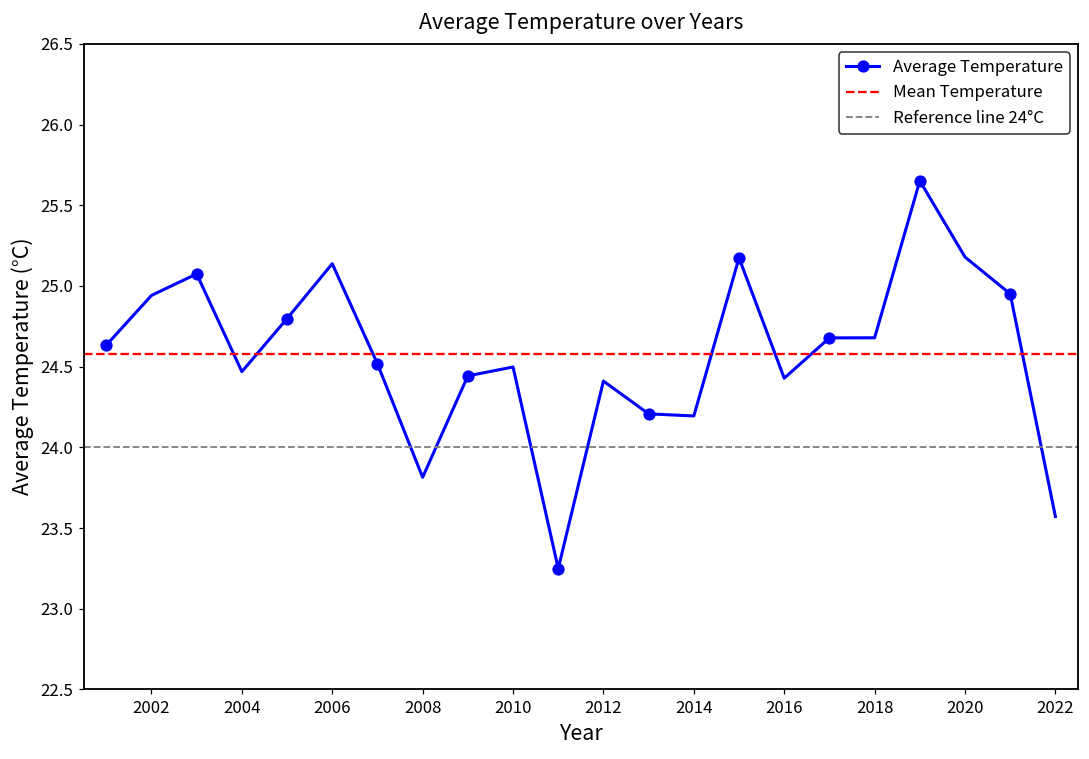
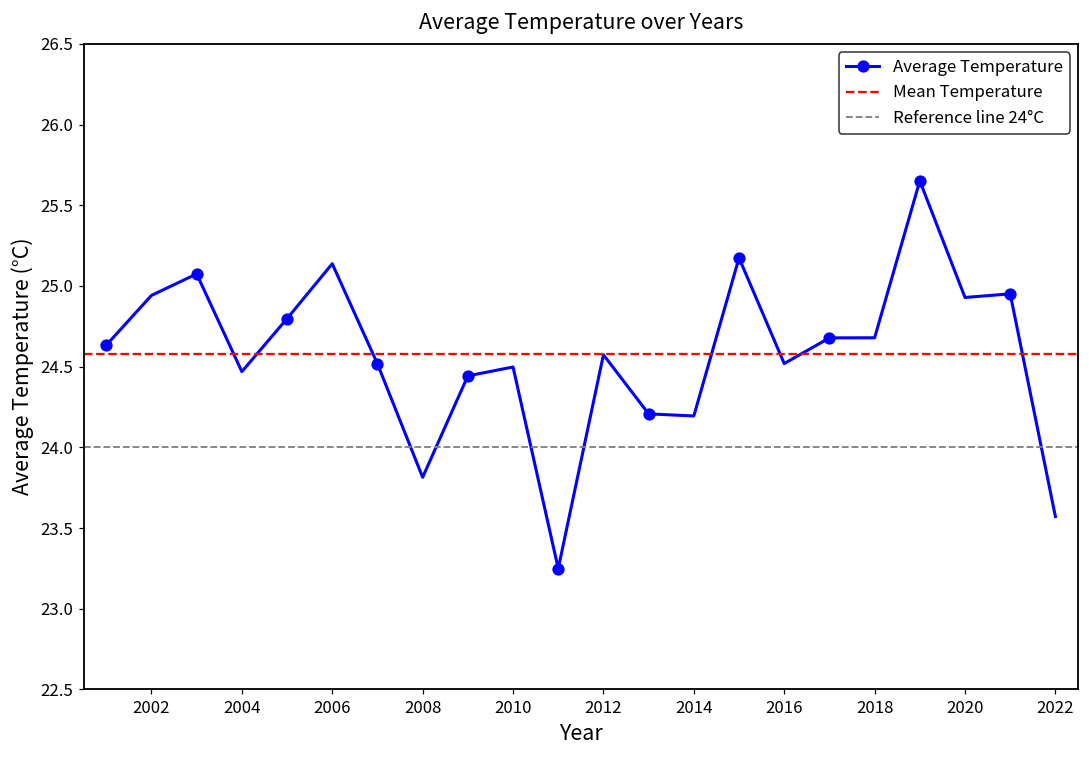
2012: 24.41 -> 24.57
2016: 24.43 -> 24.52
2020: 25.18 -> 24.93
